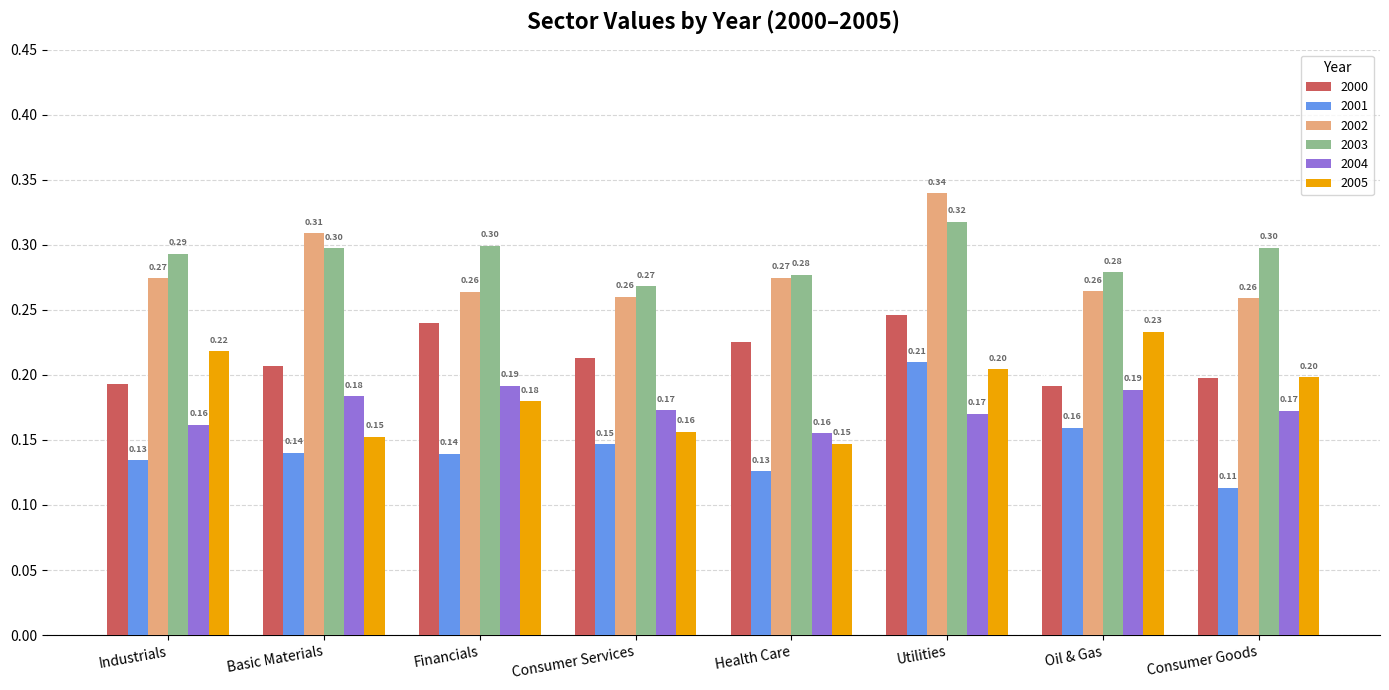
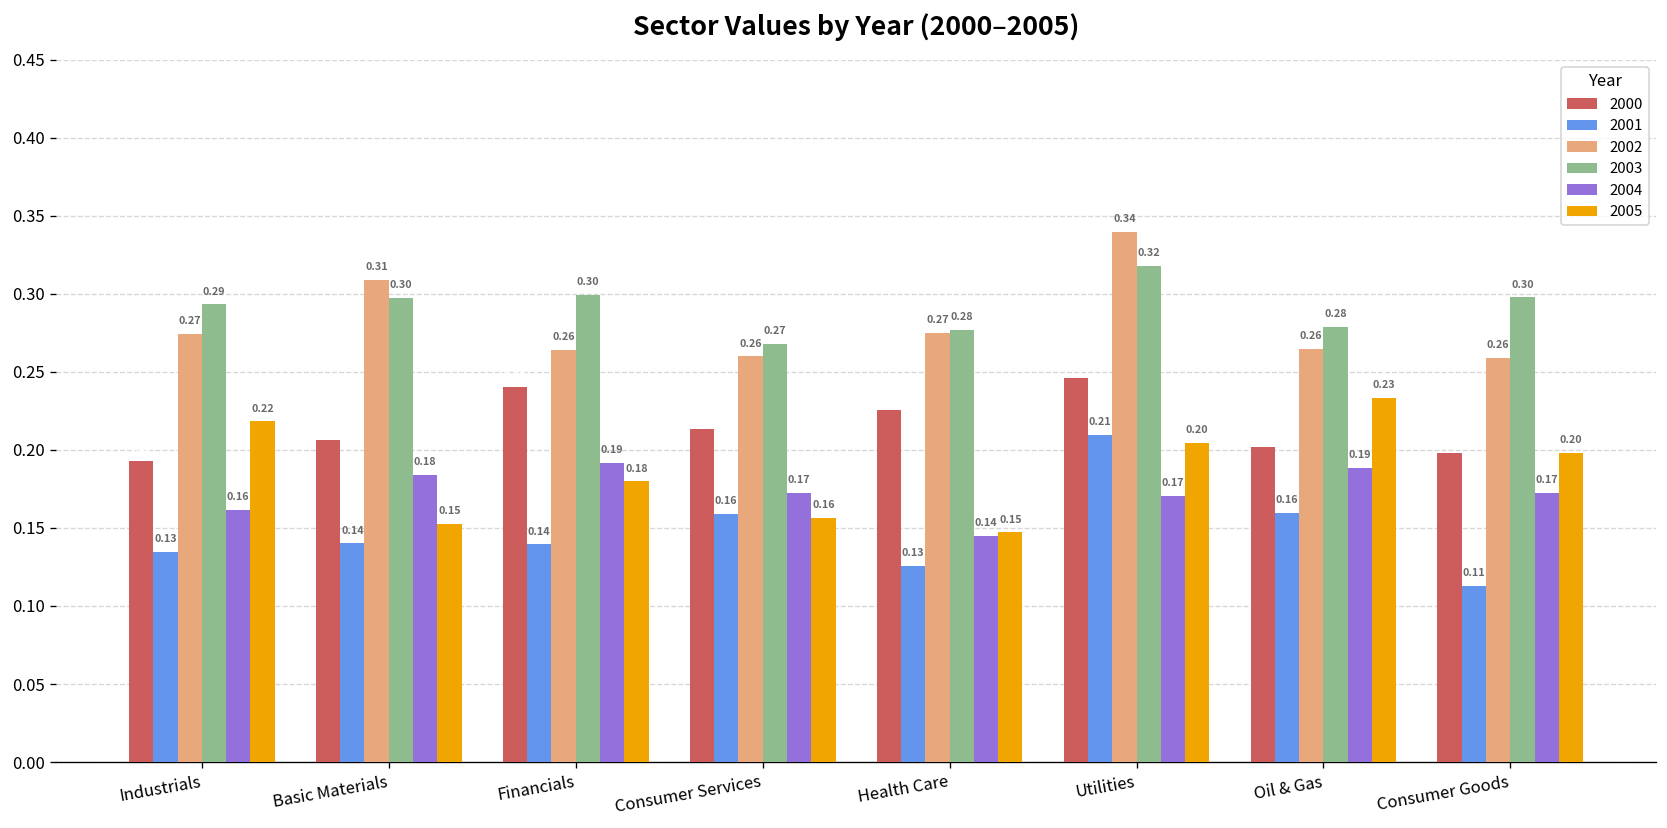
2001, Consumer Services: 0.15 -> 0.16
2004, Health Care: 0.16 -> 0.14
2000, Oil & Gas: 0.192 -> 0.202
